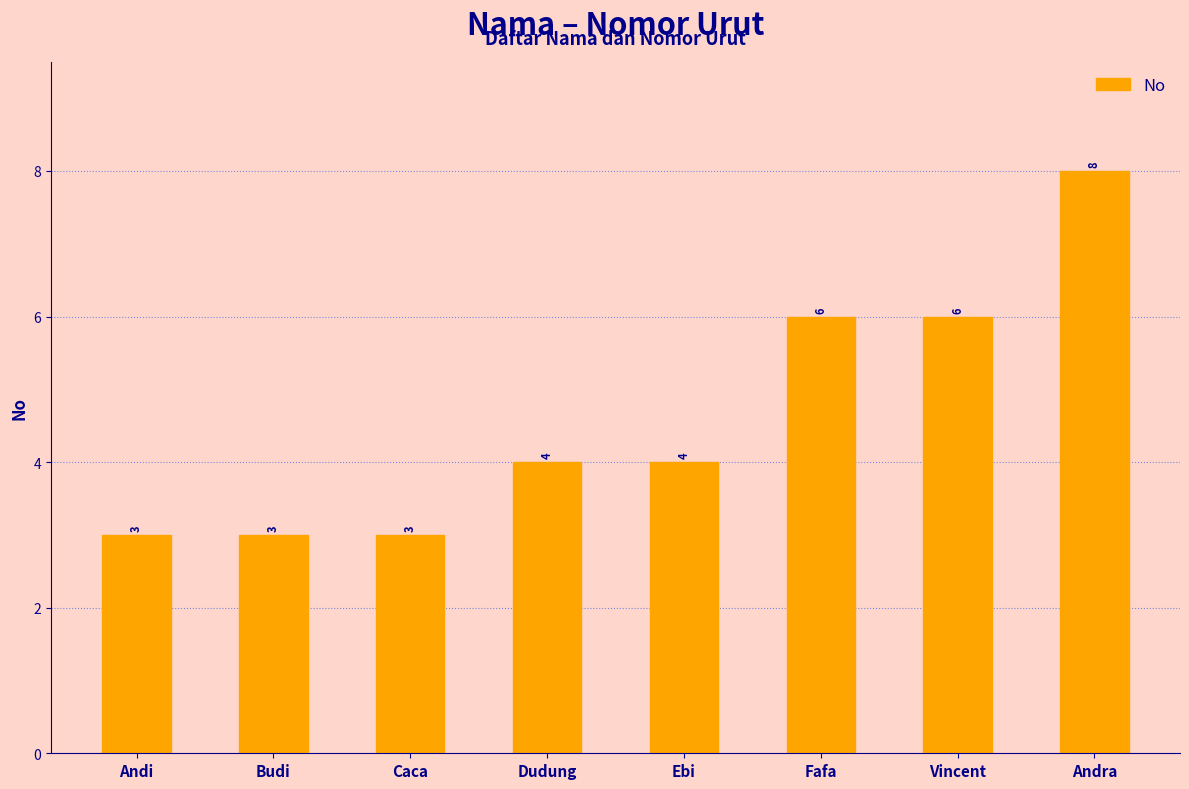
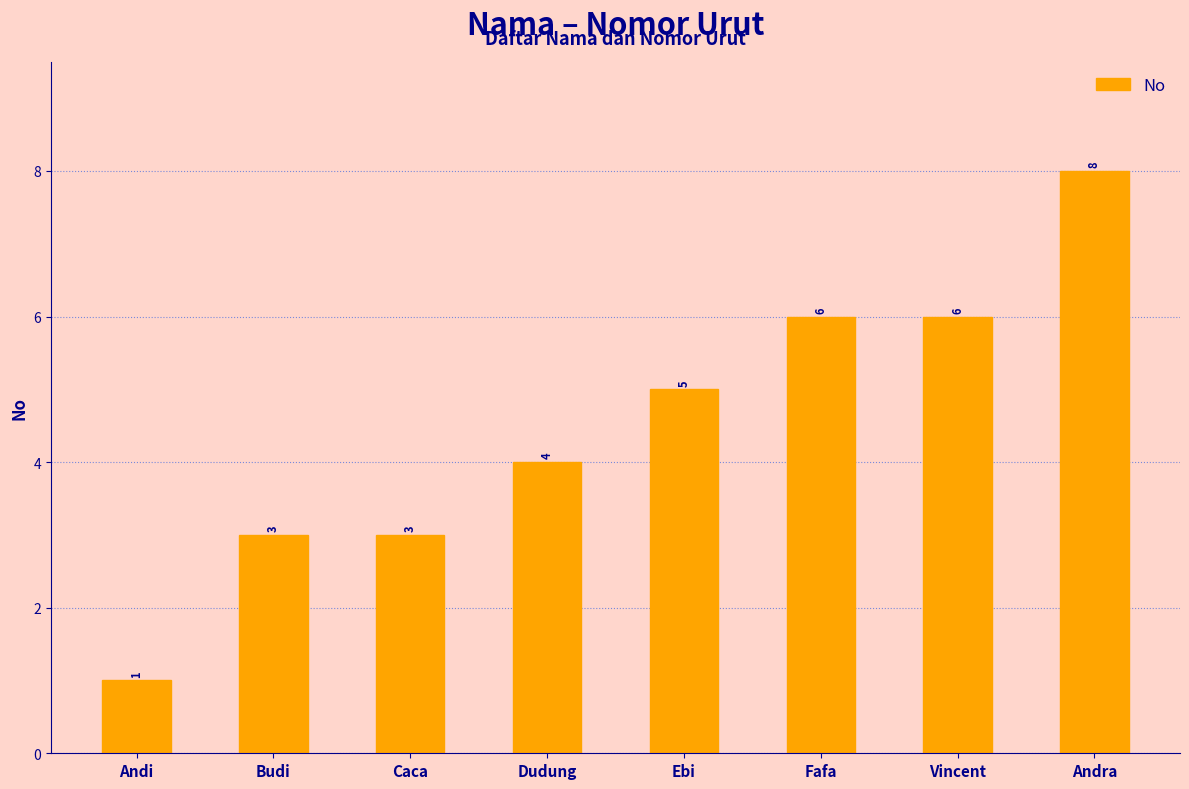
Andi: 3 -> 1
Ebi: 4 -> 5
